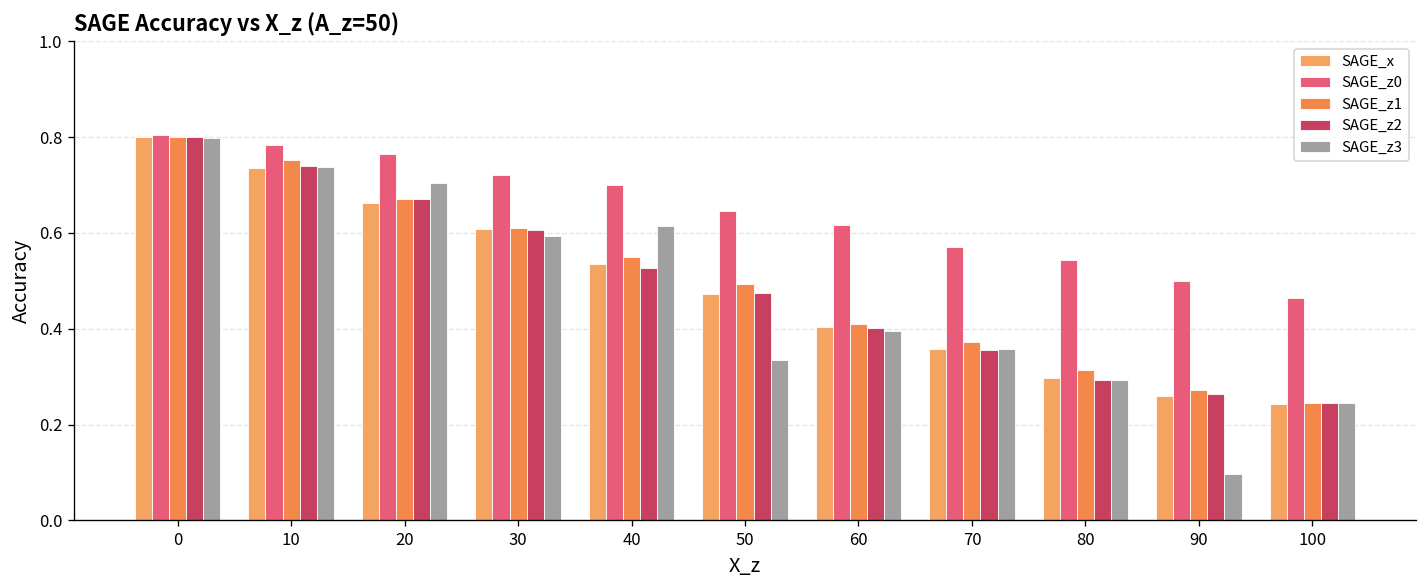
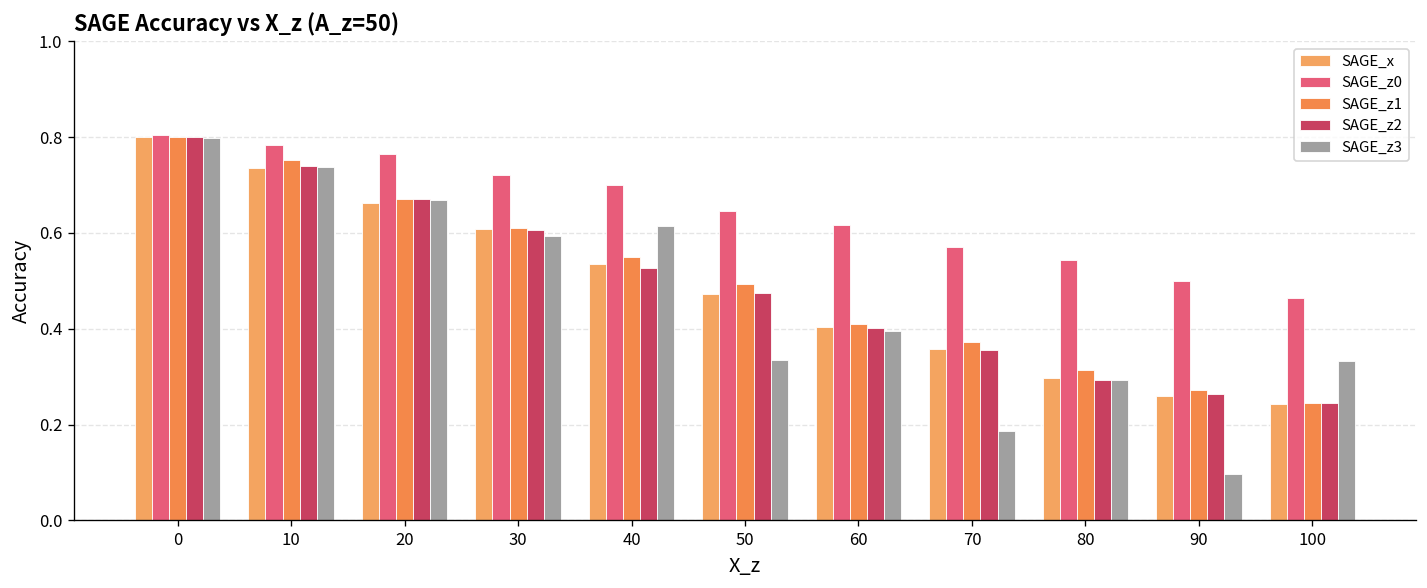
SAGE_z3, 20: 0.70 -> 0.67
SAGE_z3, 70: 0.36 -> 0.19
SAGE_z3, 100: 0.24 -> 0.33
